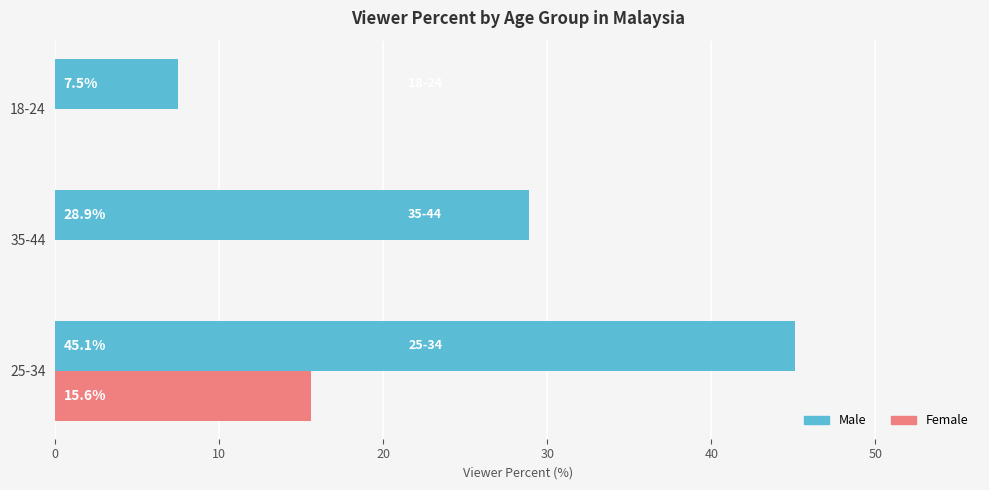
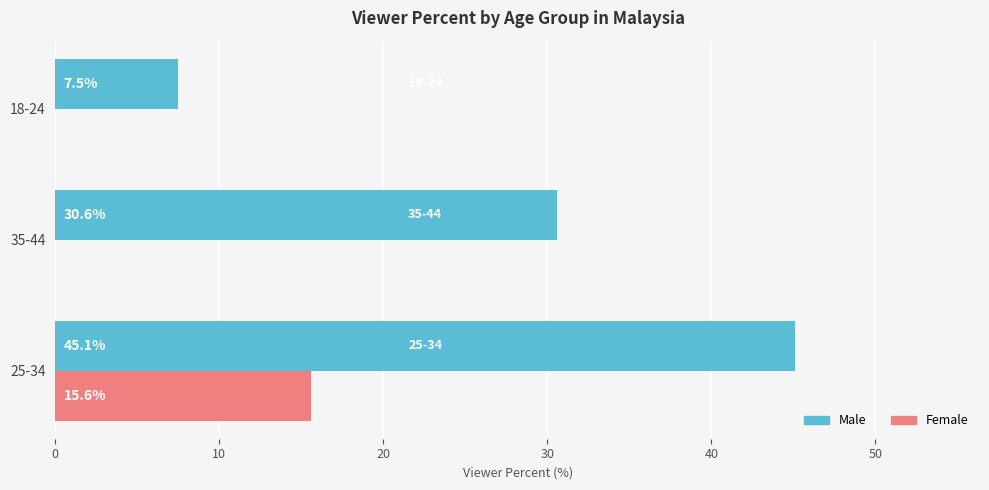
Male, 35-44: 28.9% -> 30.6%
